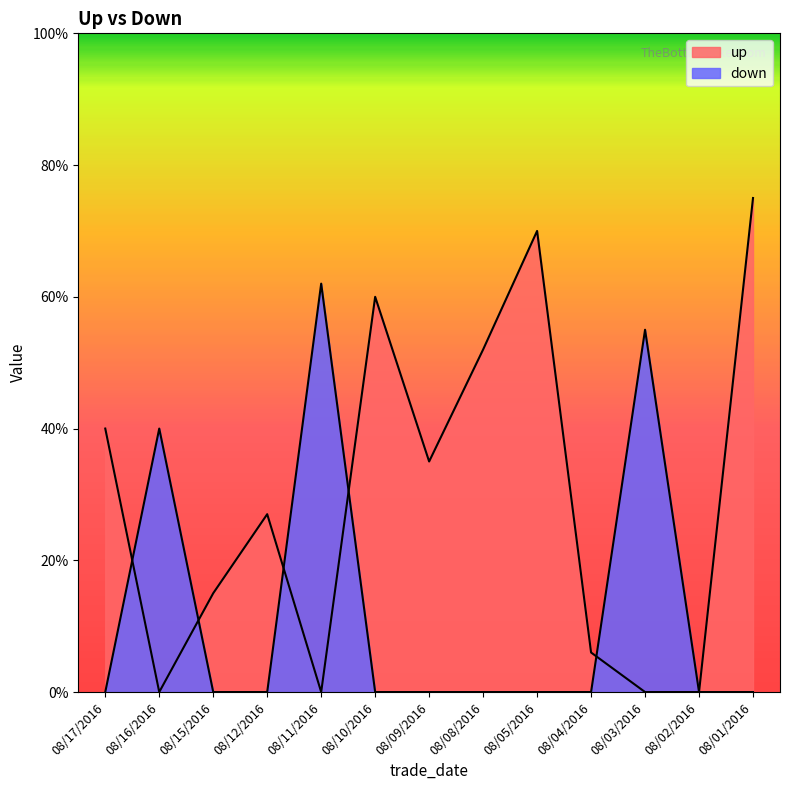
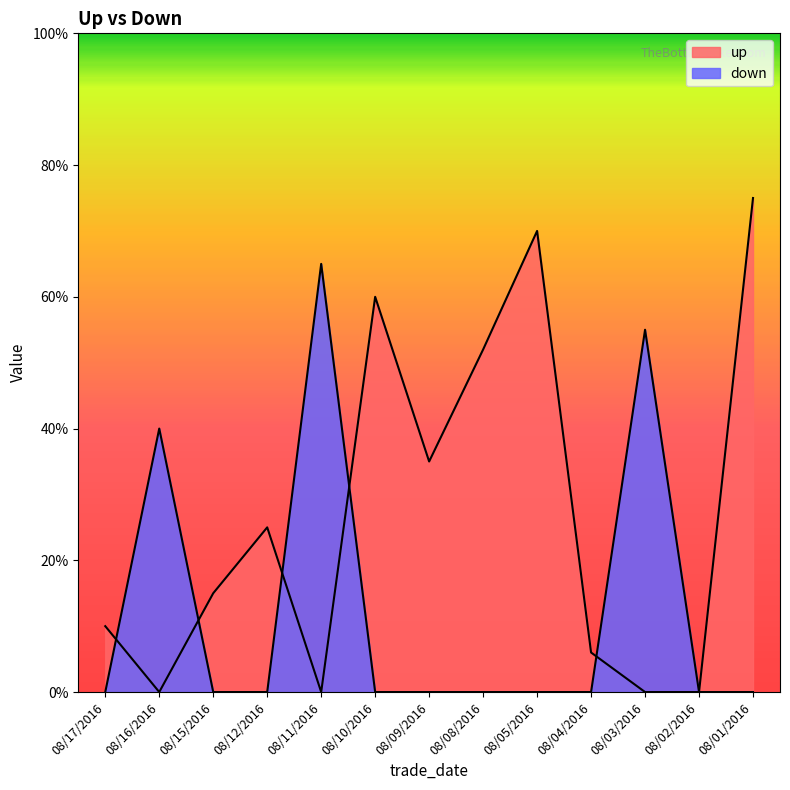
up, 08/17/2016: 40% -> 10%
up, 08/12/2016: 27% -> 25%
down, 08/11/2016: 62% -> 65%
